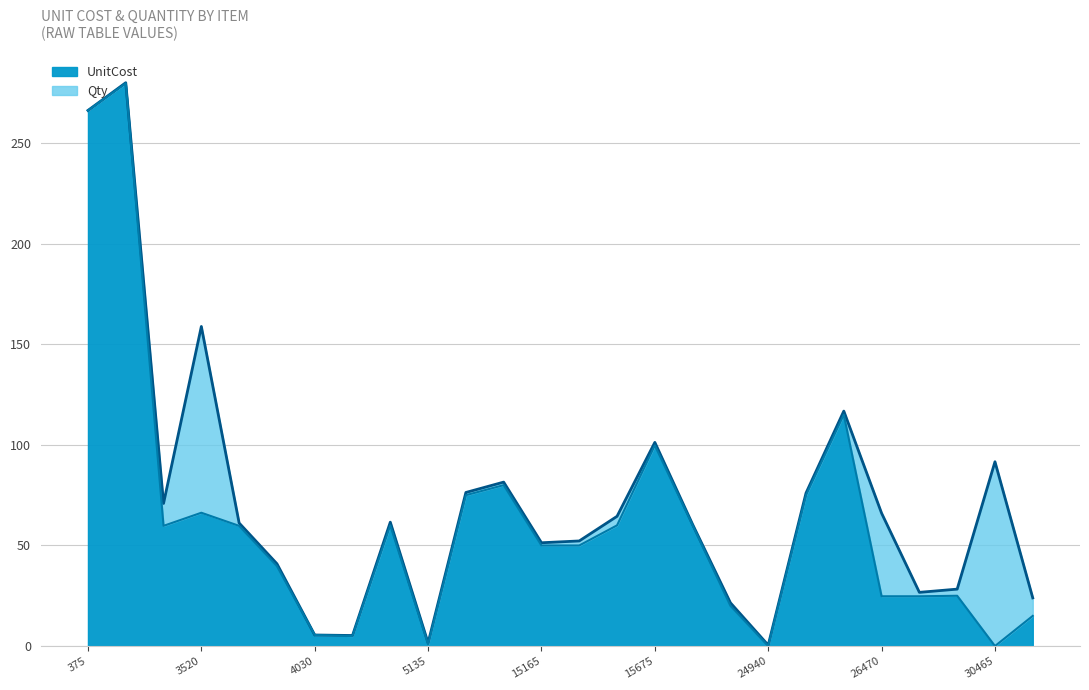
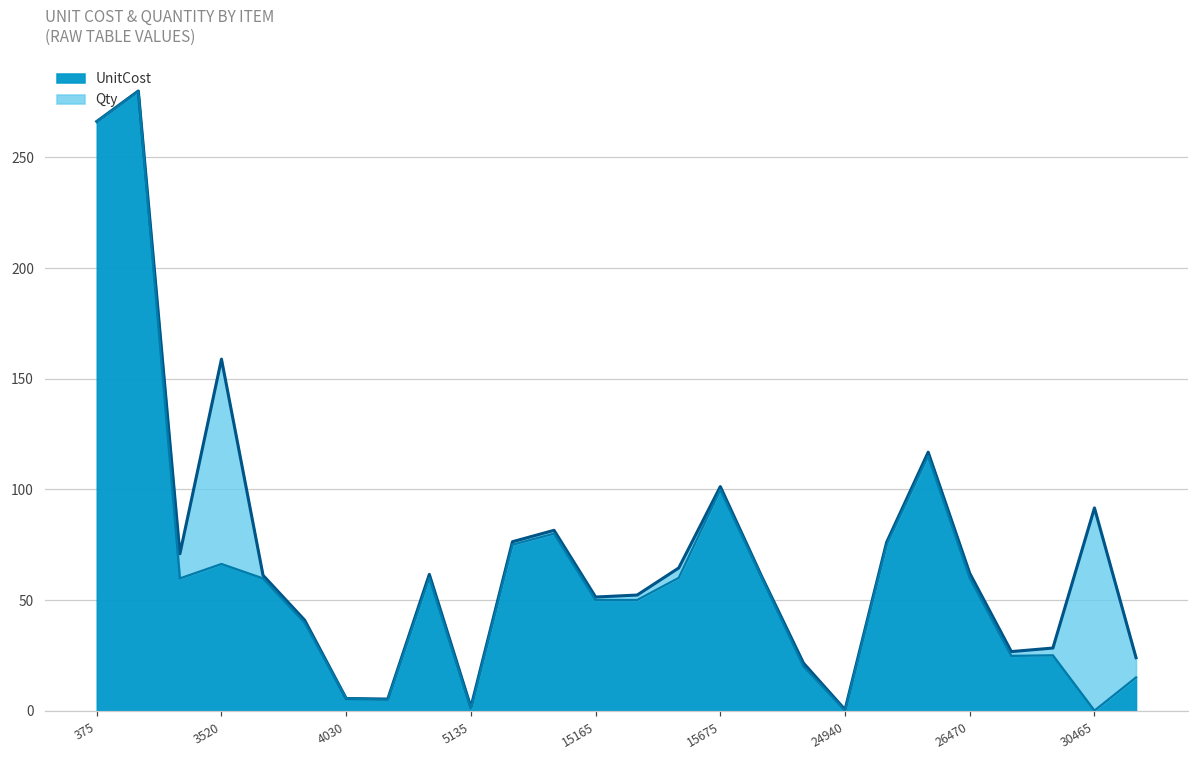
UnitCost, 26470: 25 -> 60
Qty, 26470: 41 -> 2
